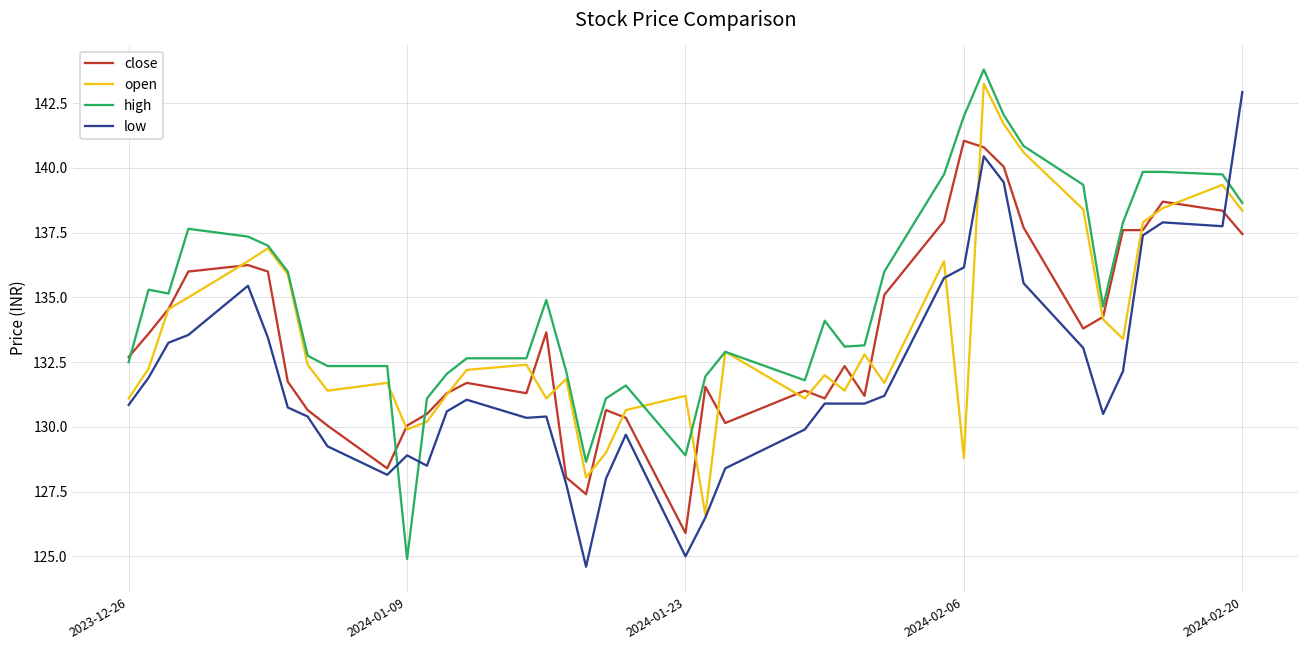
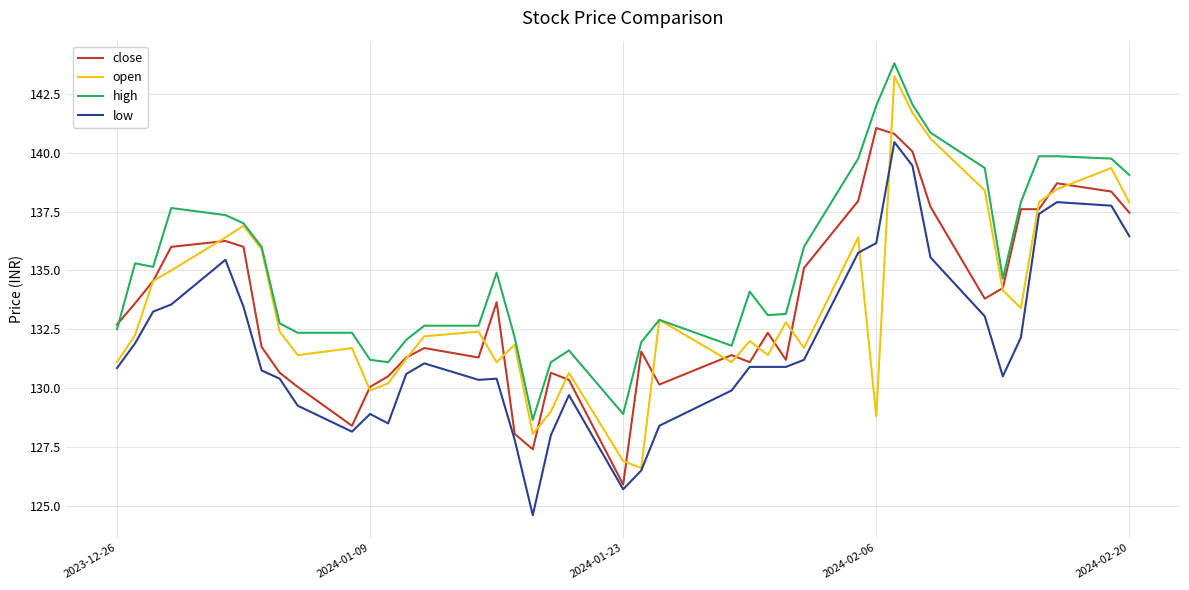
high, 2024-01-09: 124.9 -> 131.2
open, 2024-01-23: 131.2 -> 126.9
low, 2024-01-23: 125.0 -> 125.7
open, 2024-02-20: 138.4 -> 137.9
high, 2024-02-20: 138.7 -> 139.1
low, 2024-02-20: 142.9 -> 136.5
